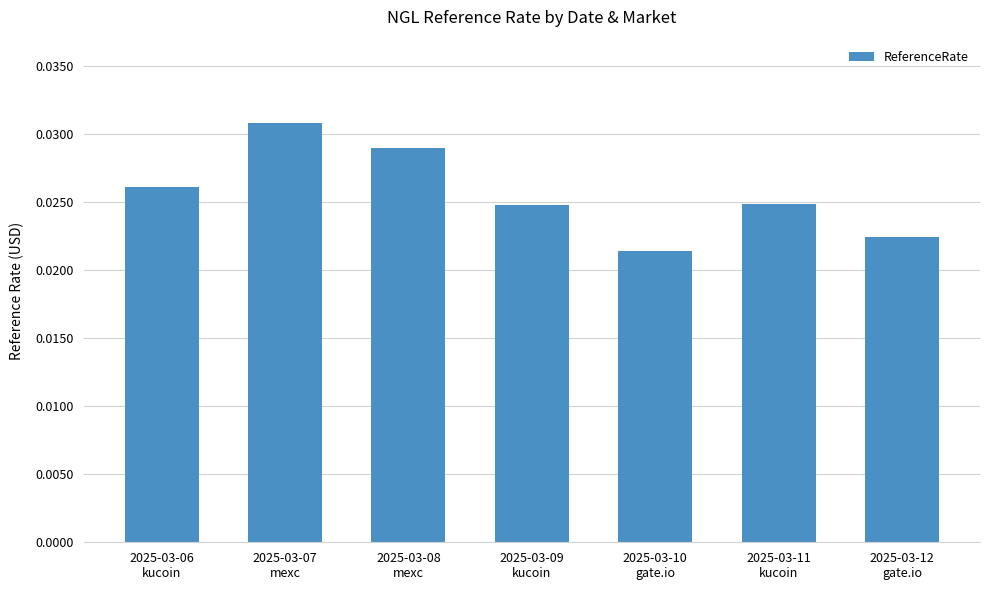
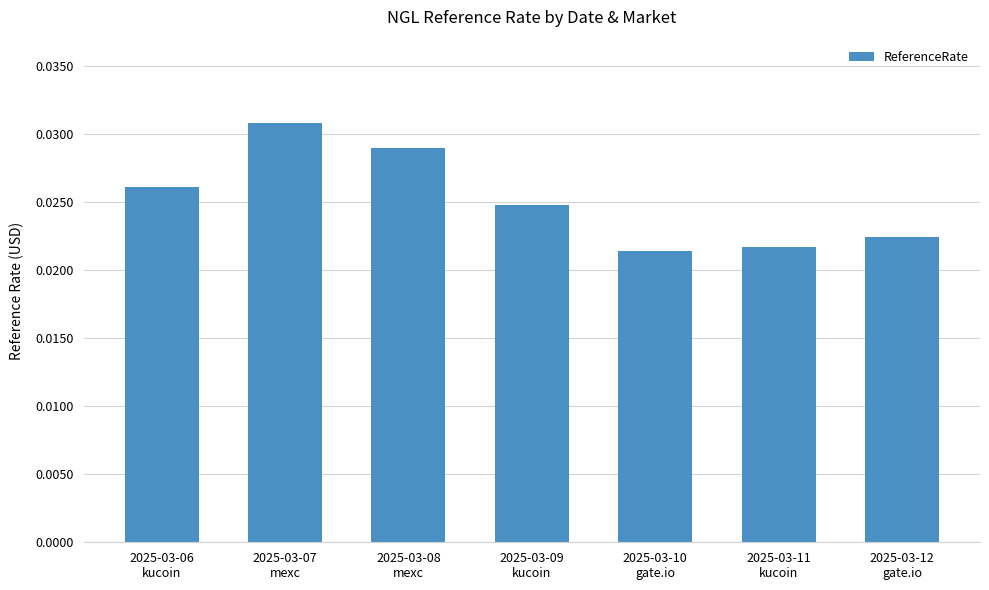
2025-03-11 kucoin: 0.0249 -> 0.0217
